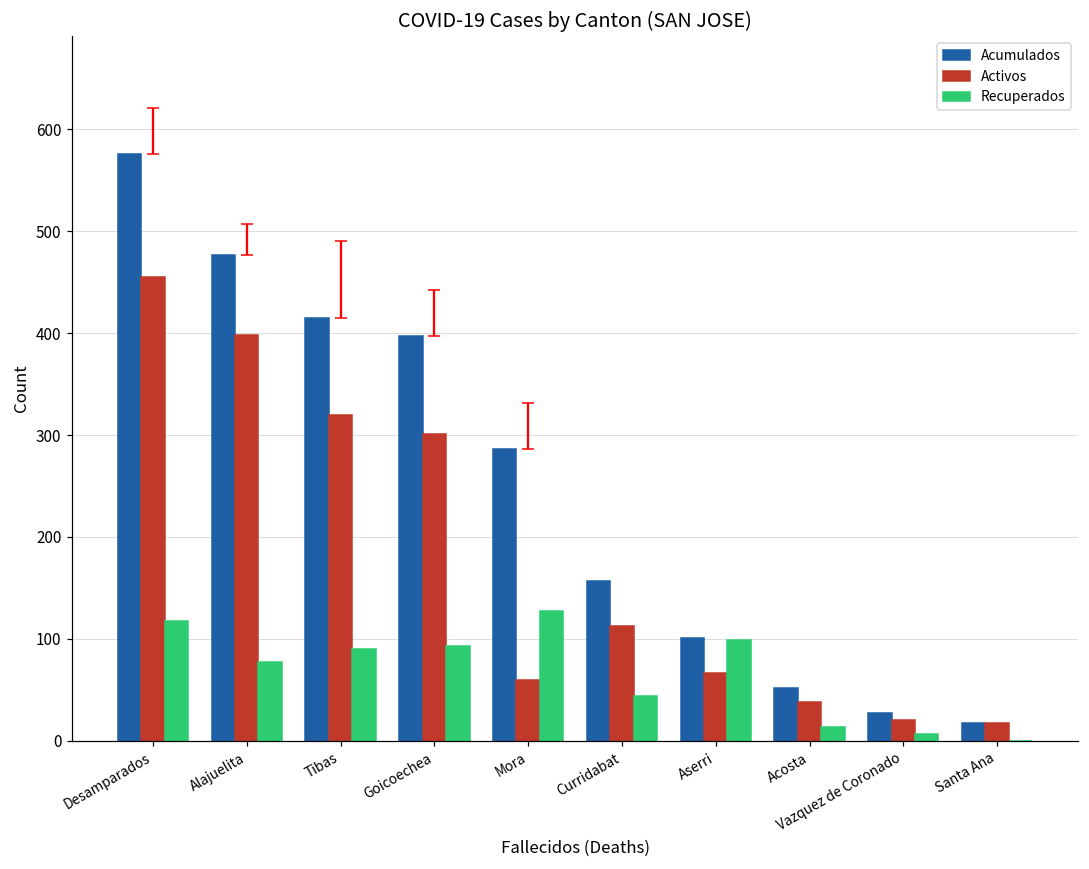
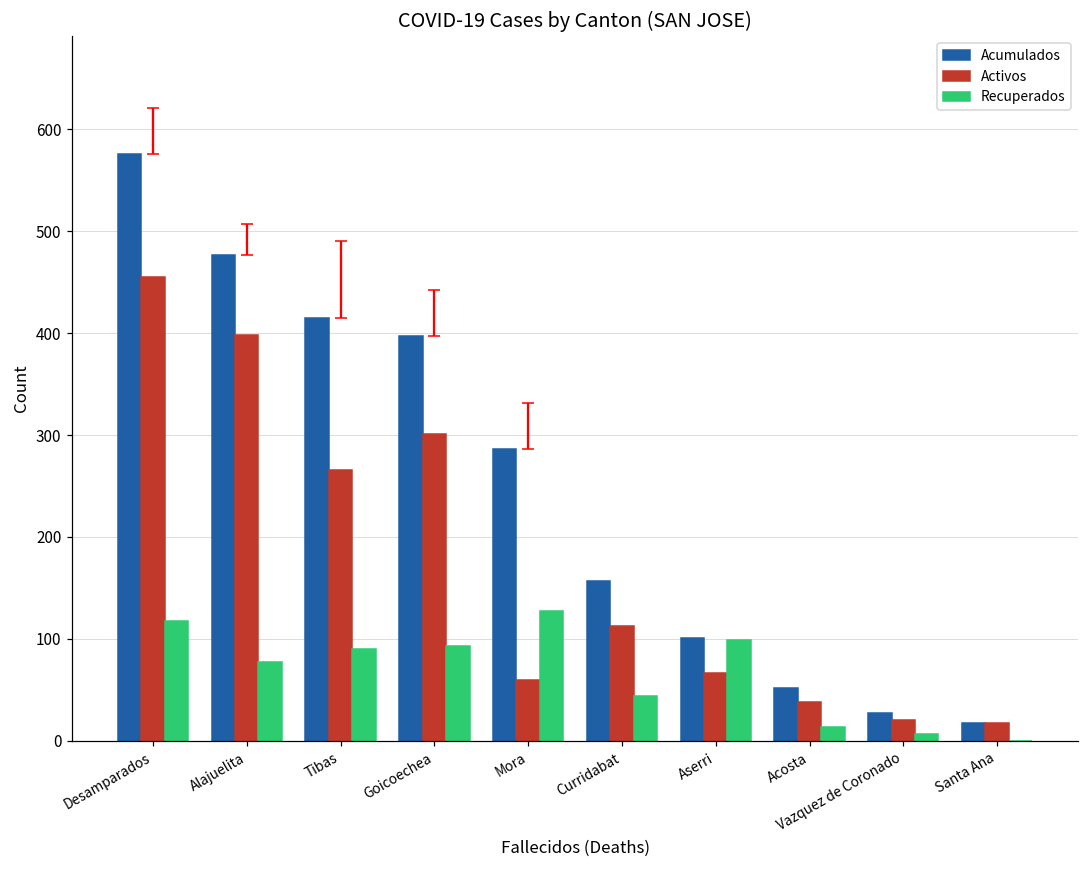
Activos, Tibas: 320 -> 270
